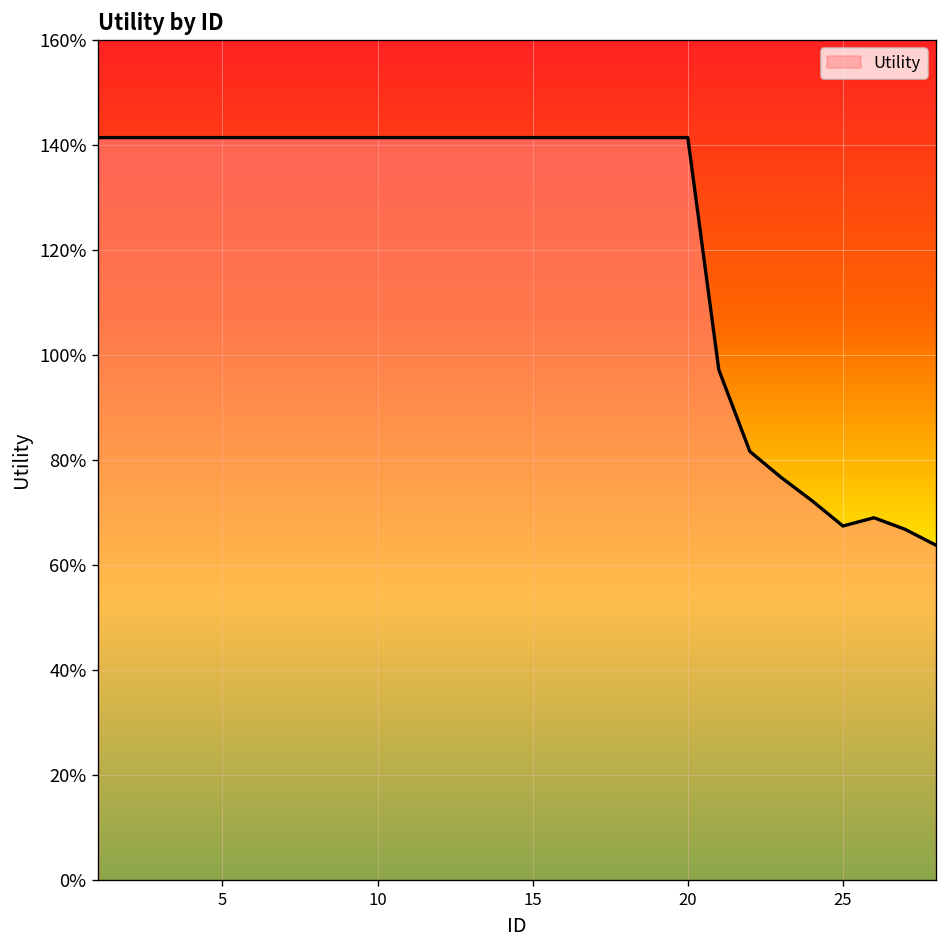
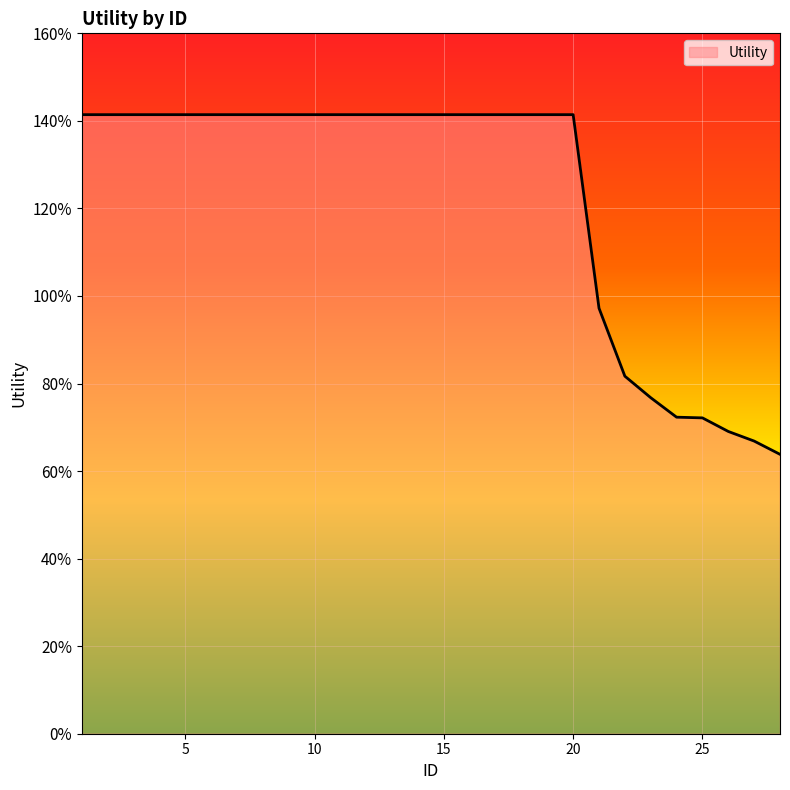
25: 67% -> 72%
